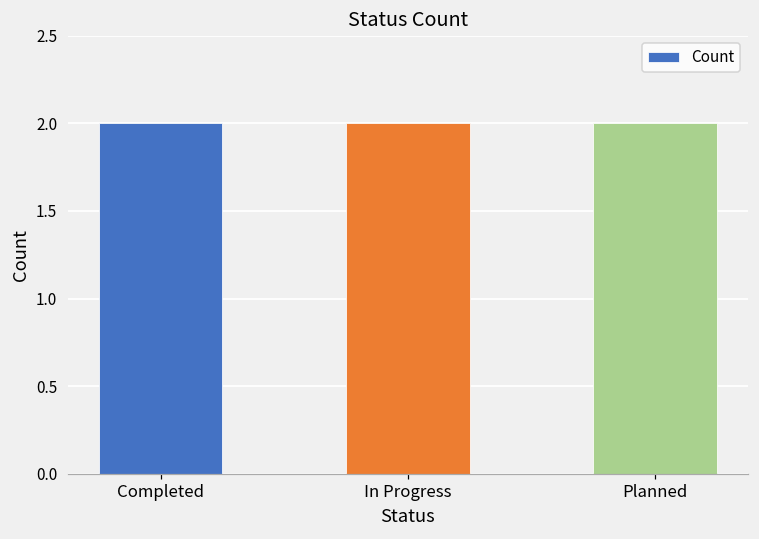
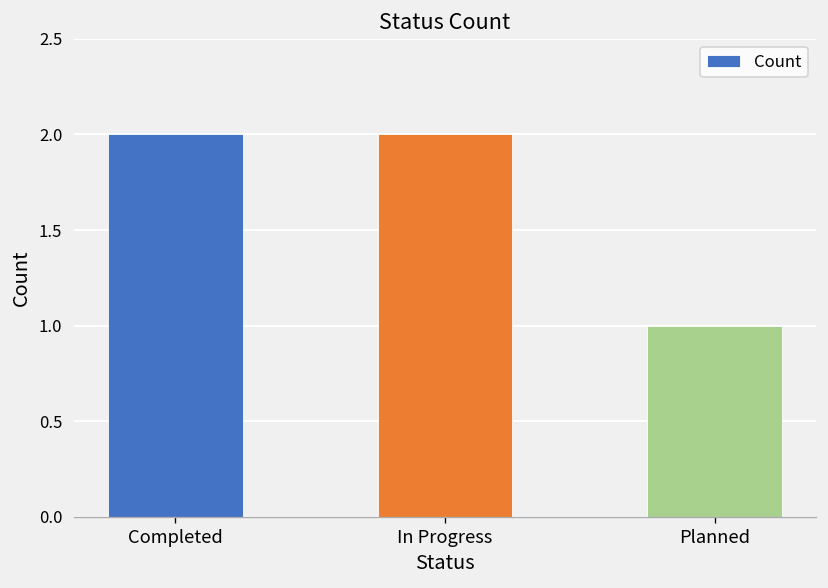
Planned: 2 -> 1
